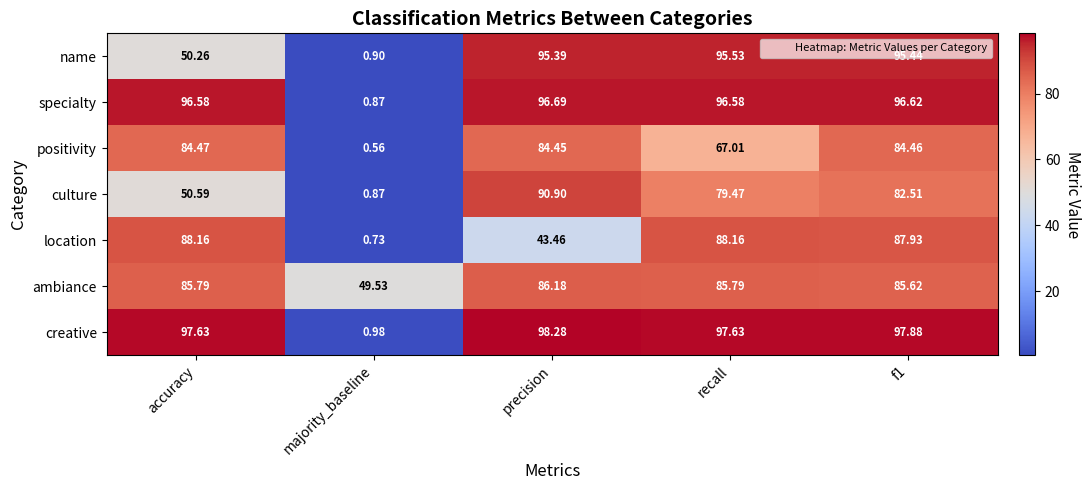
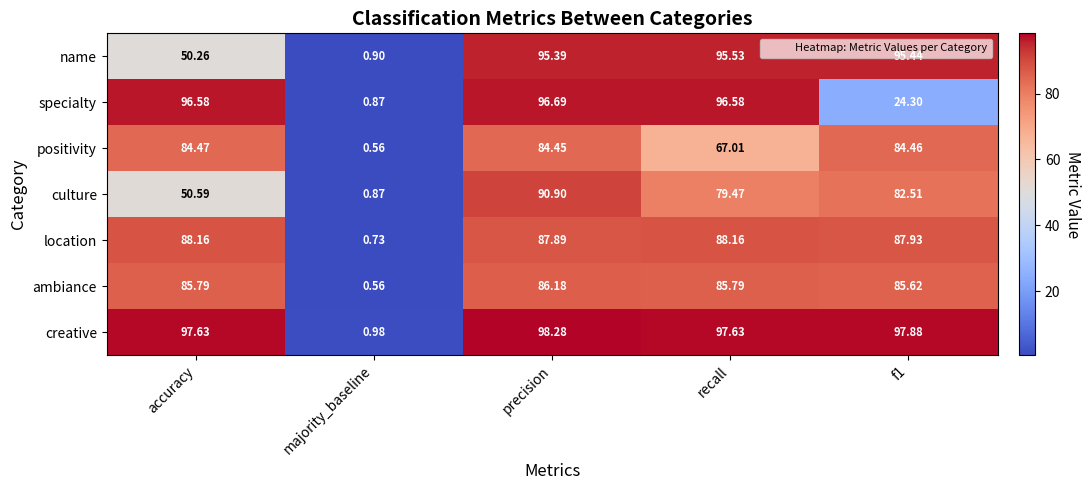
specialty, f1: 96.62 -> 24.30
location, precision: 43.46 -> 87.89
ambiance, majority_baseline: 49.53 -> 0.56
